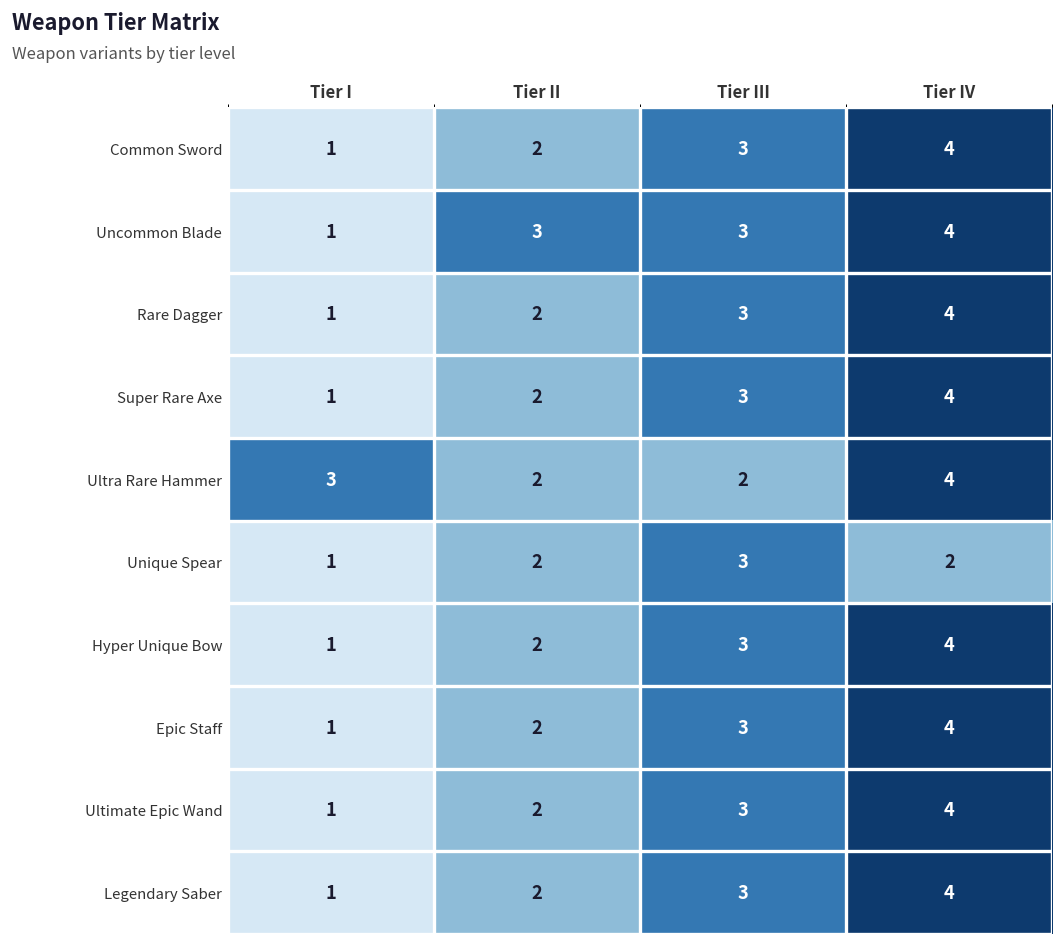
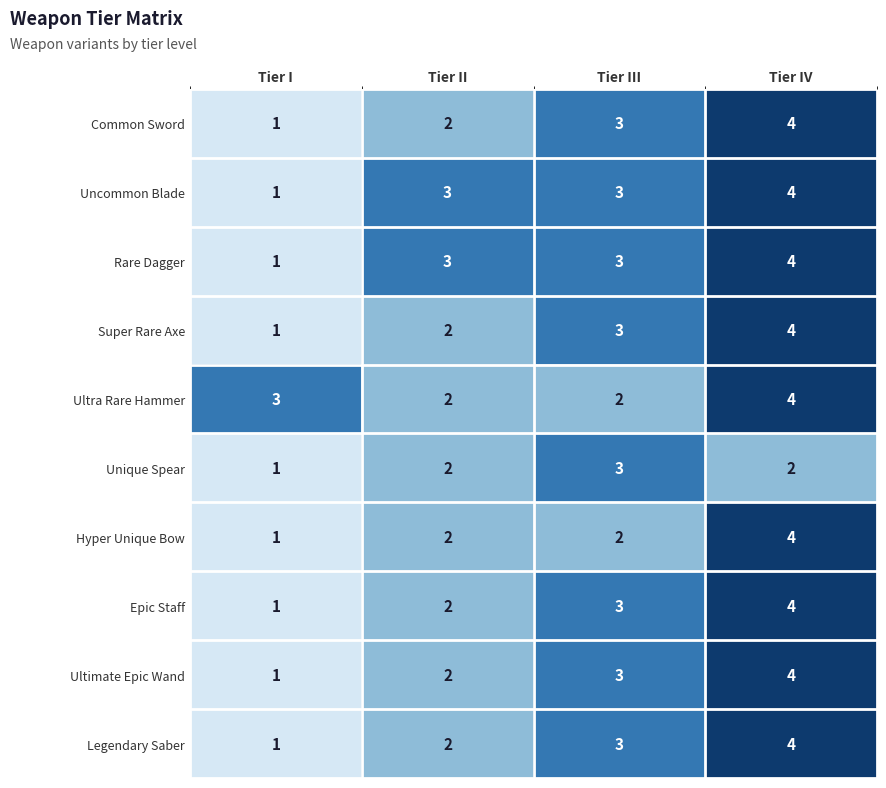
Rare Dagger, Tier II: 2 -> 3
Hyper Unique Bow, Tier III: 3 -> 2
